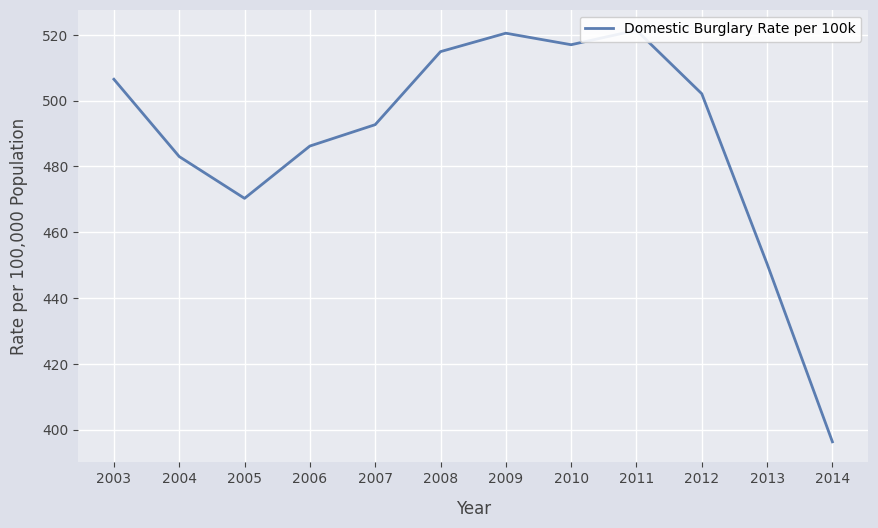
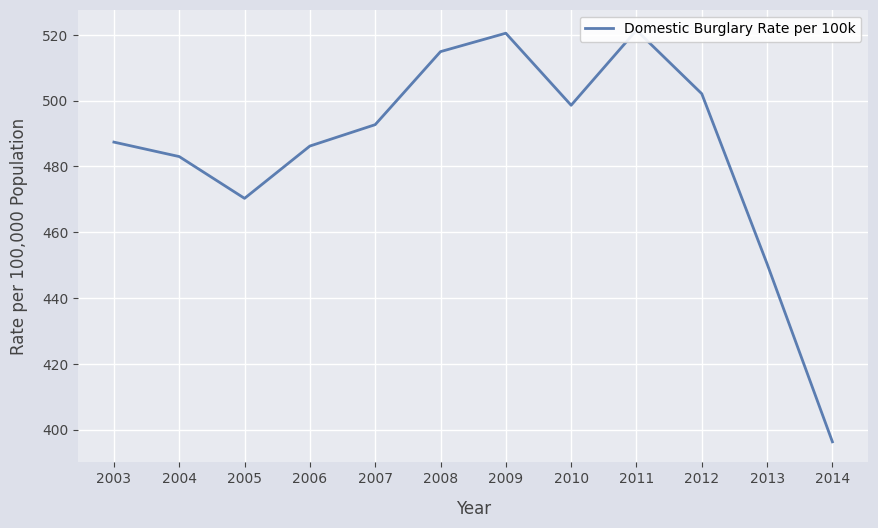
2003: 507 -> 487
2010: 517 -> 499
